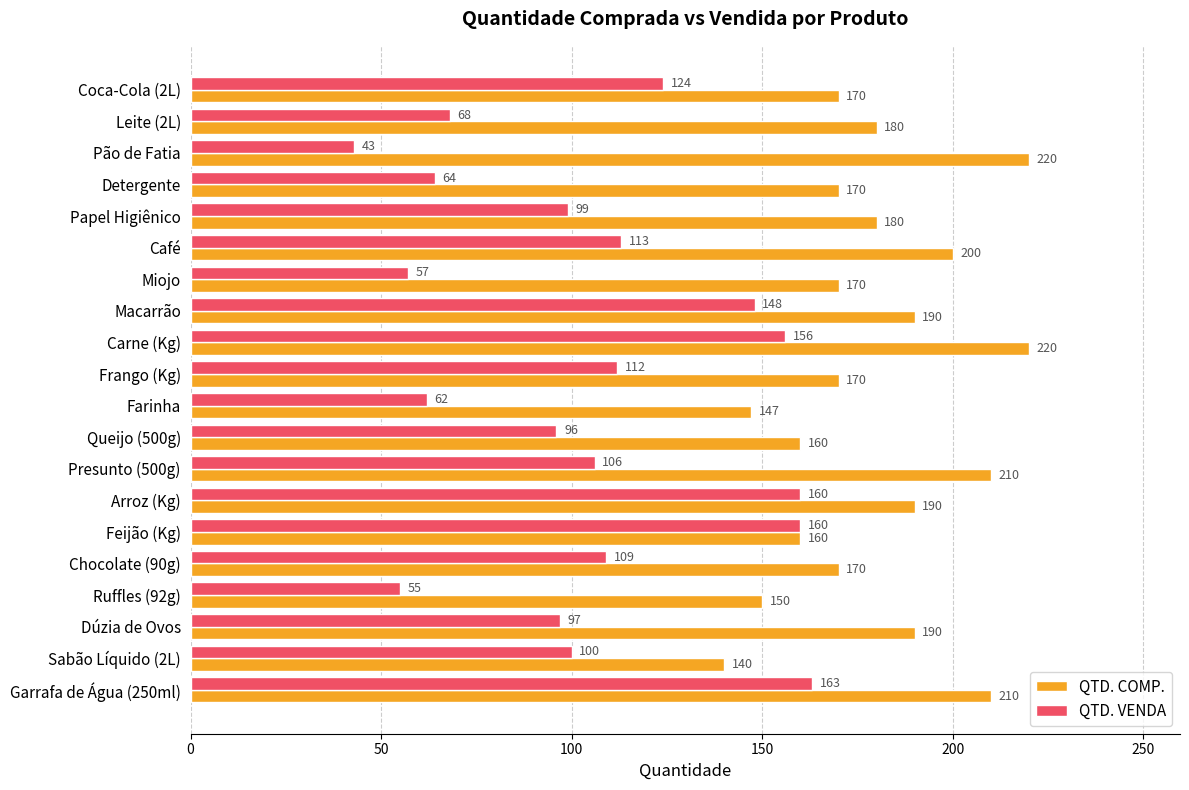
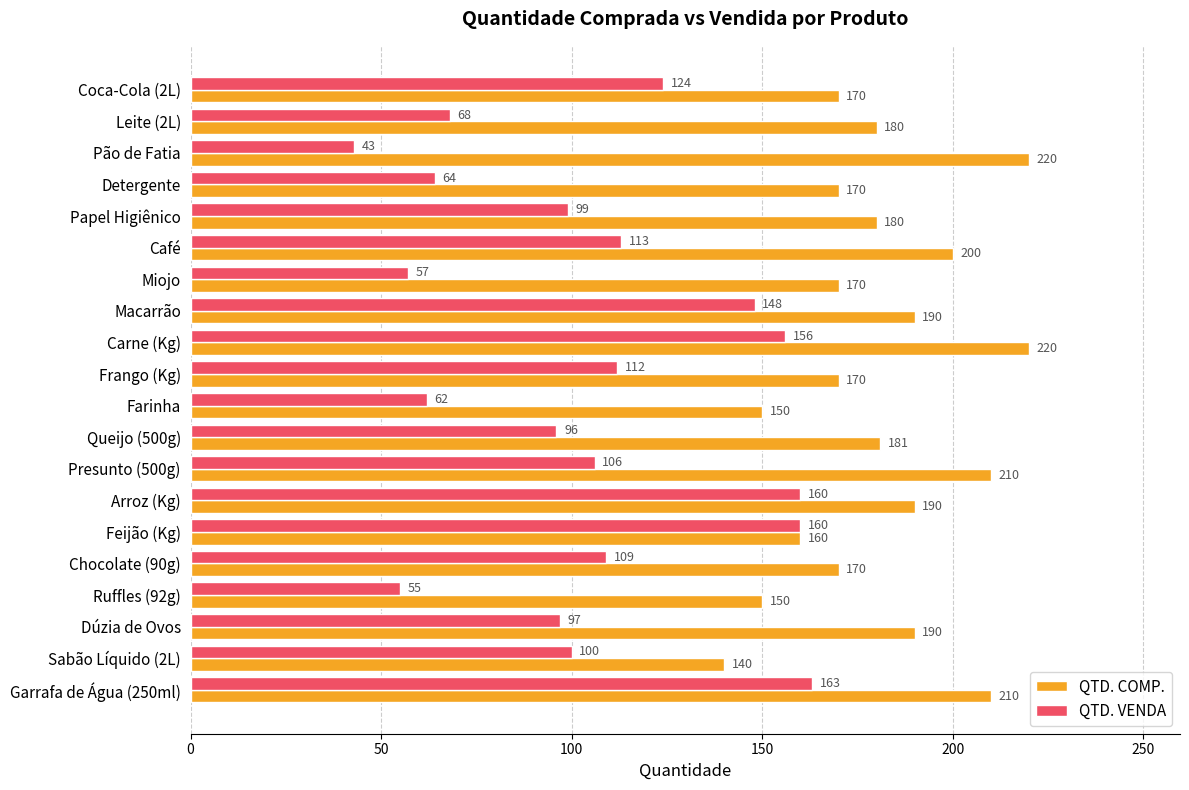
QTD. COMP., Farinha: 147 -> 150
QTD. COMP., Queijo (500g): 160 -> 181
